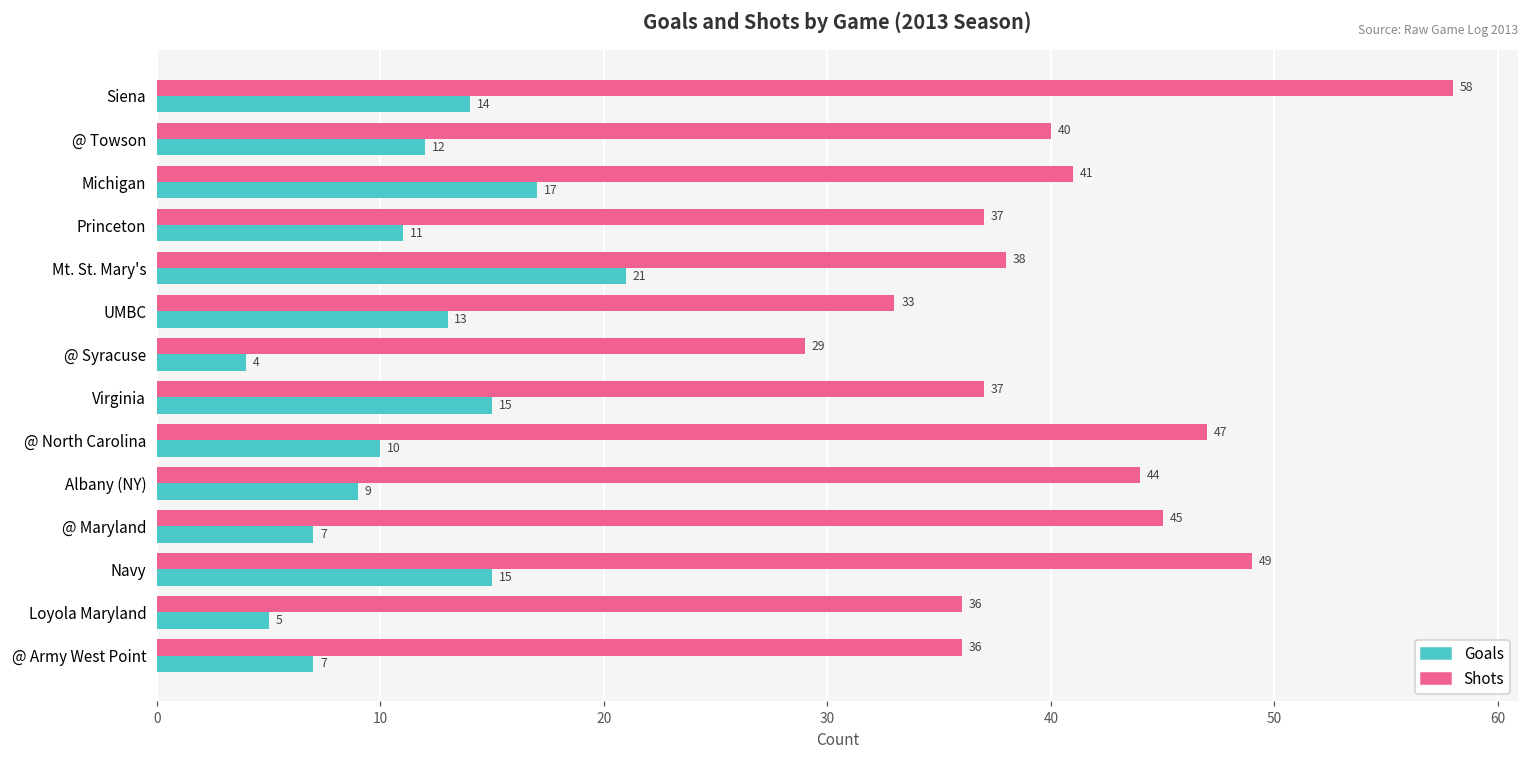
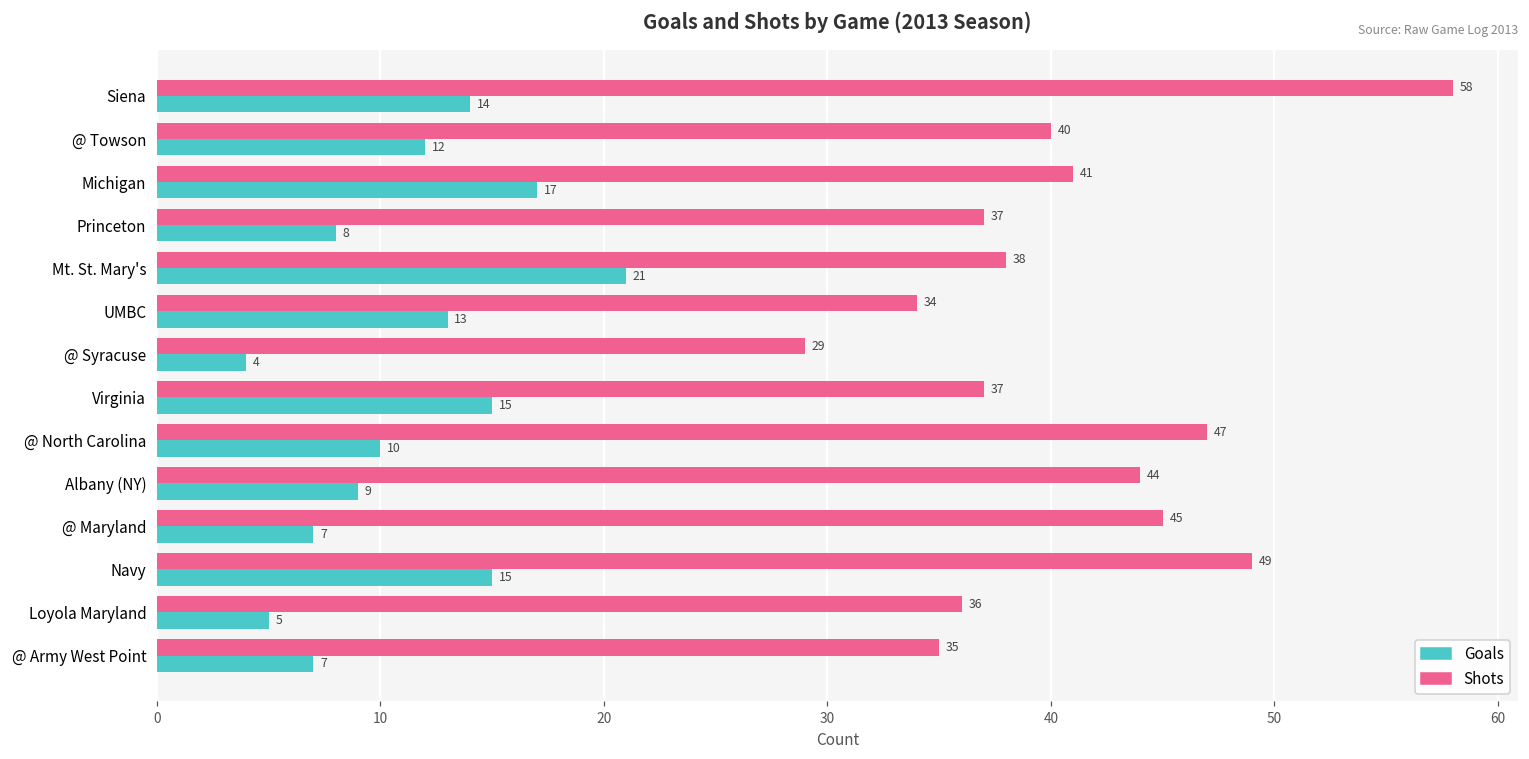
Goals, Princeton: 11 -> 8
Shots, UMBC: 33 -> 34
Shots, @ Army West Point: 36 -> 35
